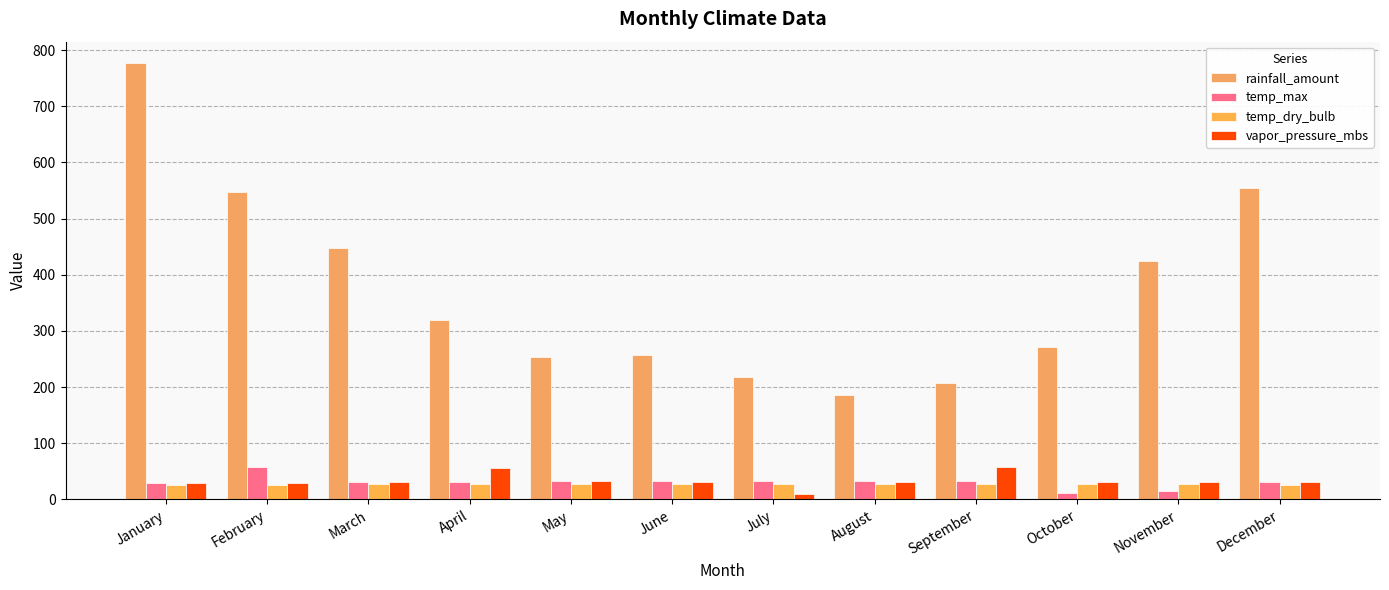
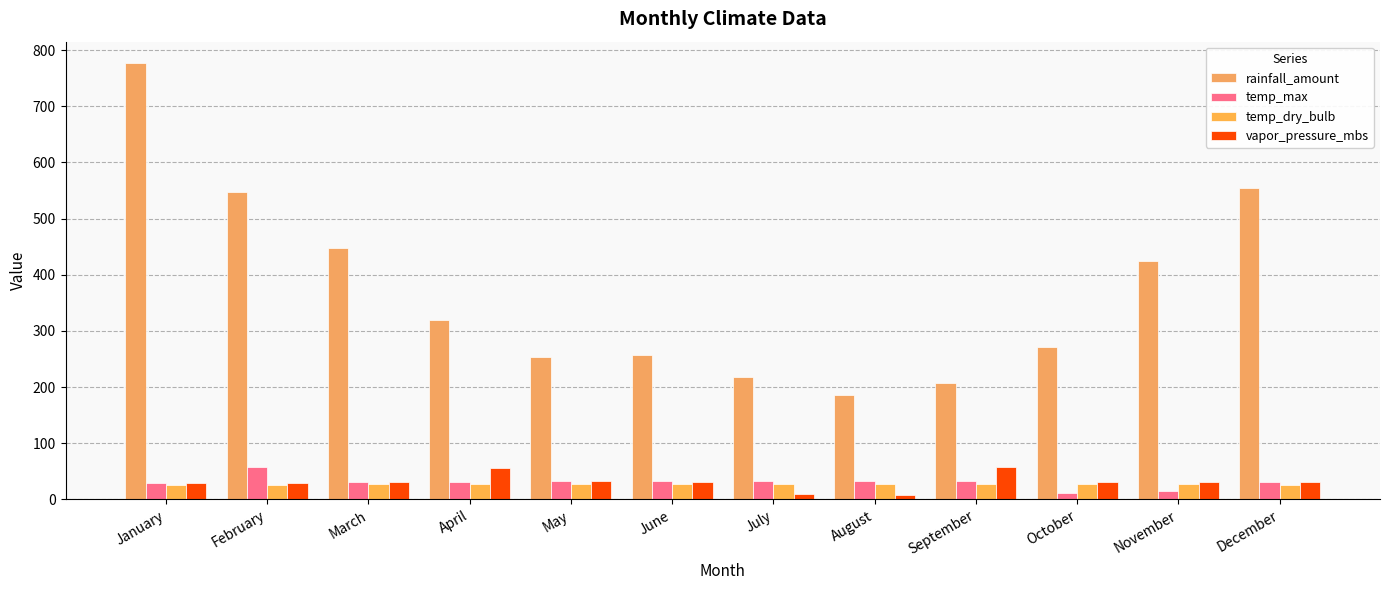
vapor_pressure_mbs, August: 30 -> 10
